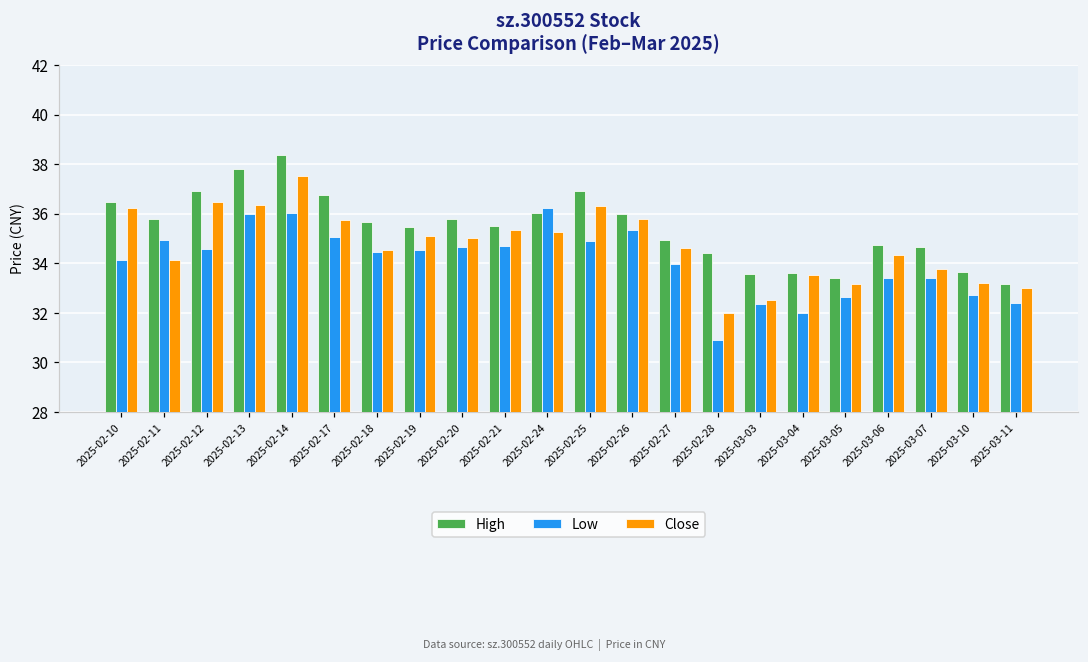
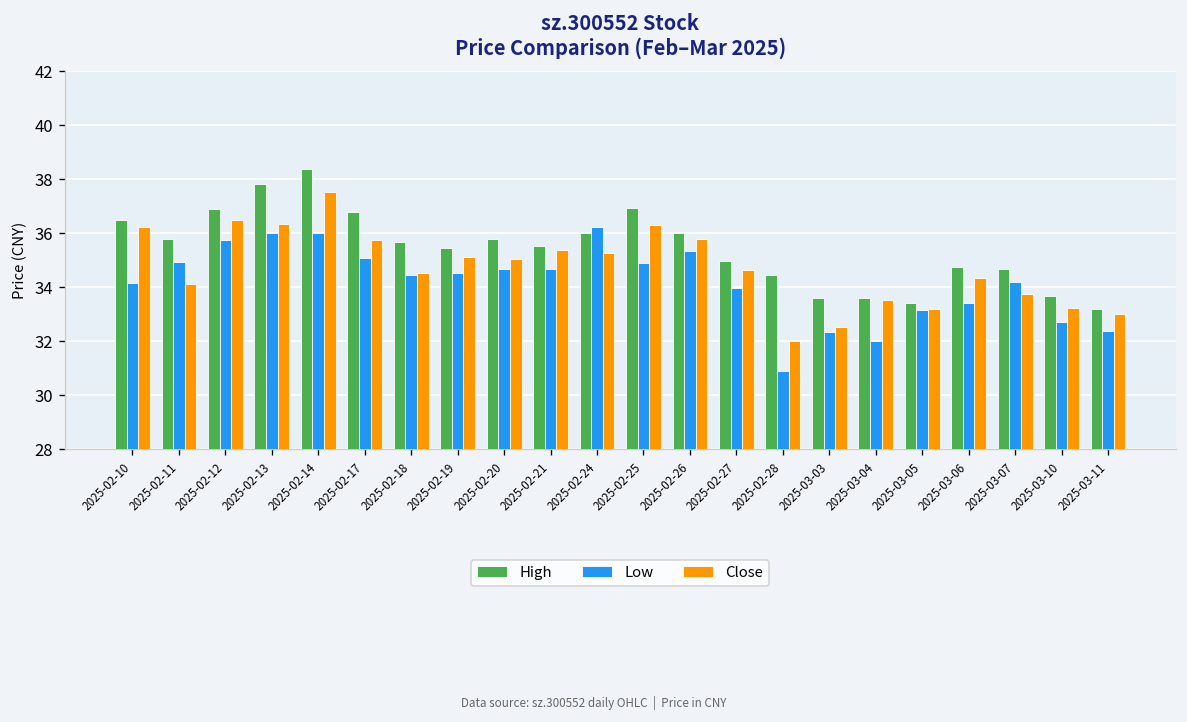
Low, 2025-02-12: 34.6 -> 35.8
Low, 2025-03-05: 32.6 -> 33.2
Low, 2025-03-07: 33.4 -> 34.2
